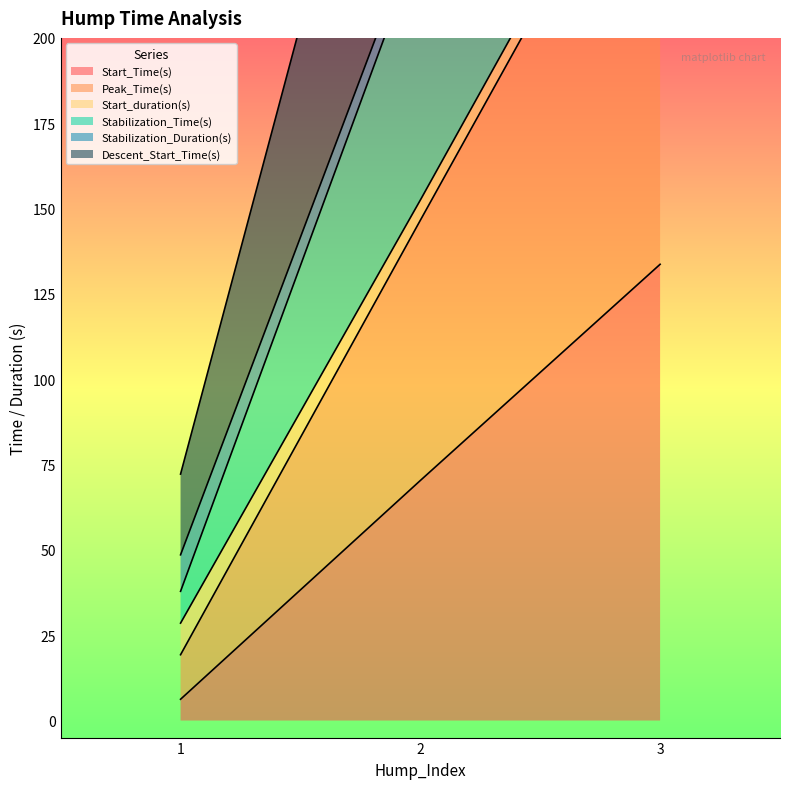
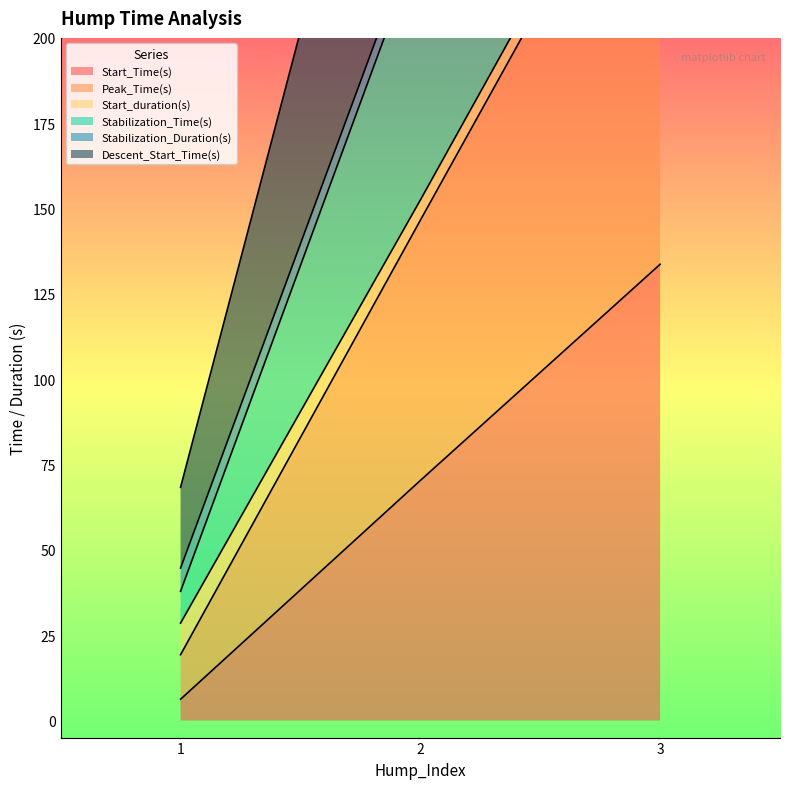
Stabilization_Duration(s), 1: 11 -> 7
